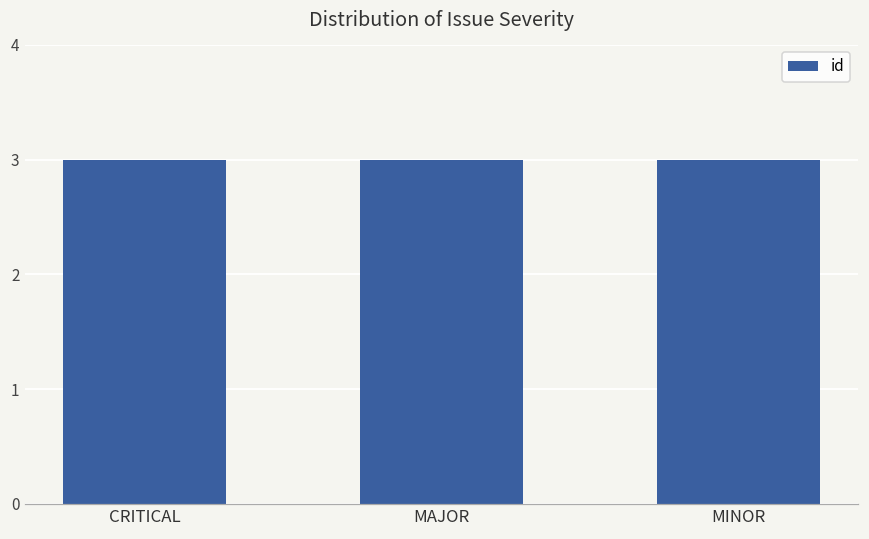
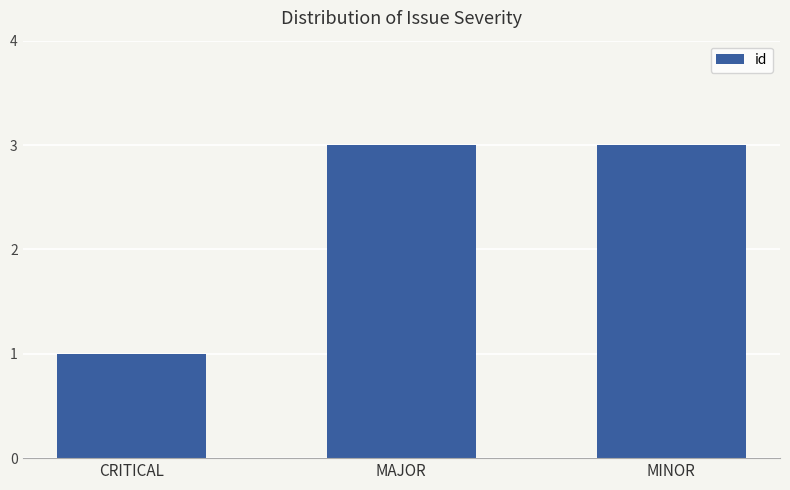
CRITICAL: 3 -> 1
